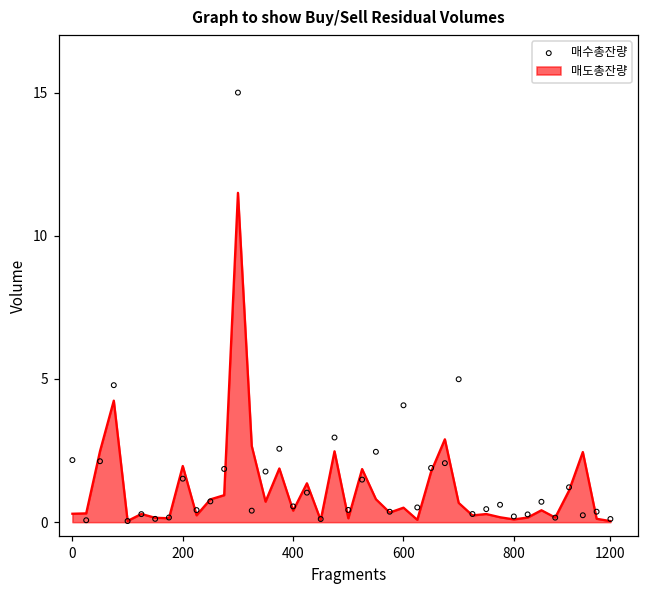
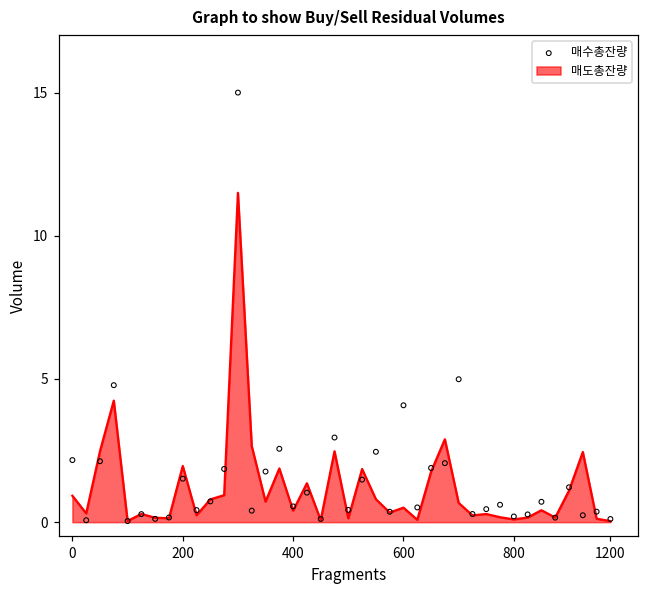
매도총잔량, 0: 0.3 -> 0.9
